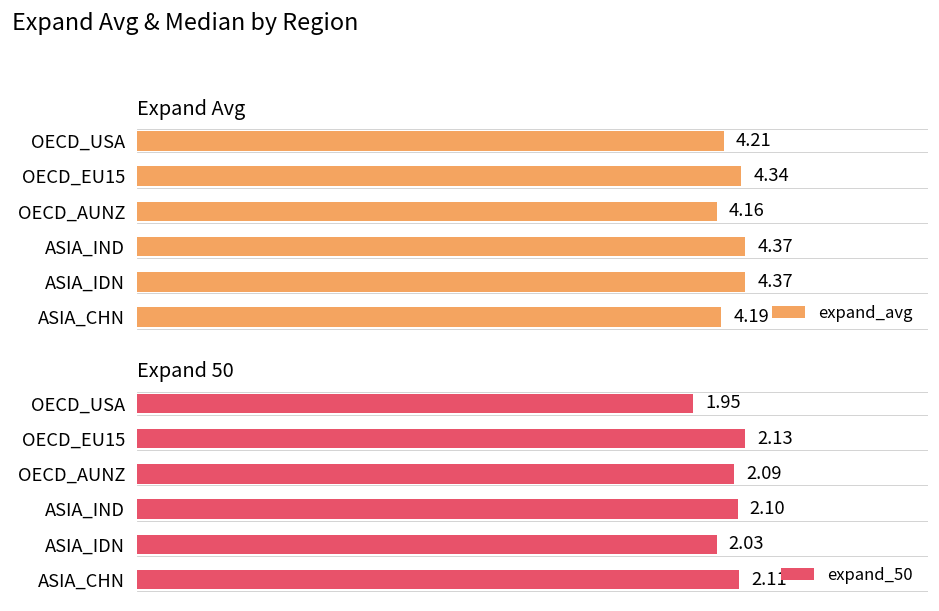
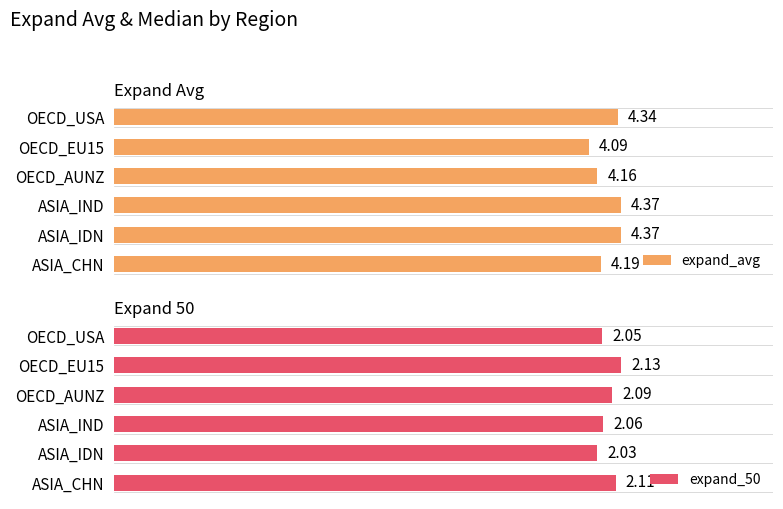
Expand Avg, OECD_USA: 4.21 -> 4.34
Expand Avg, OECD_EU15: 4.34 -> 4.09
Expand 50, OECD_USA: 1.95 -> 2.05
Expand 50, ASIA_IND: 2.10 -> 2.06
